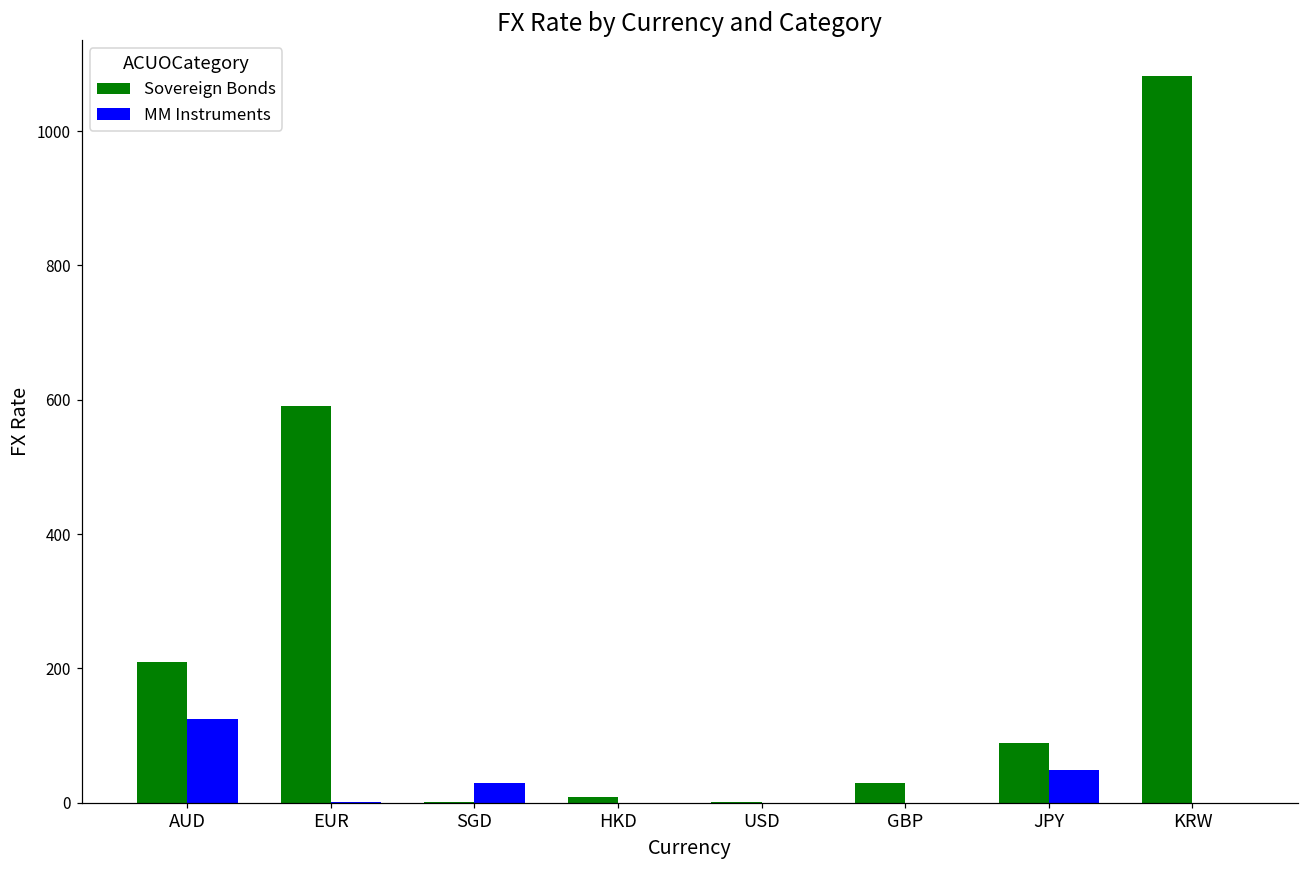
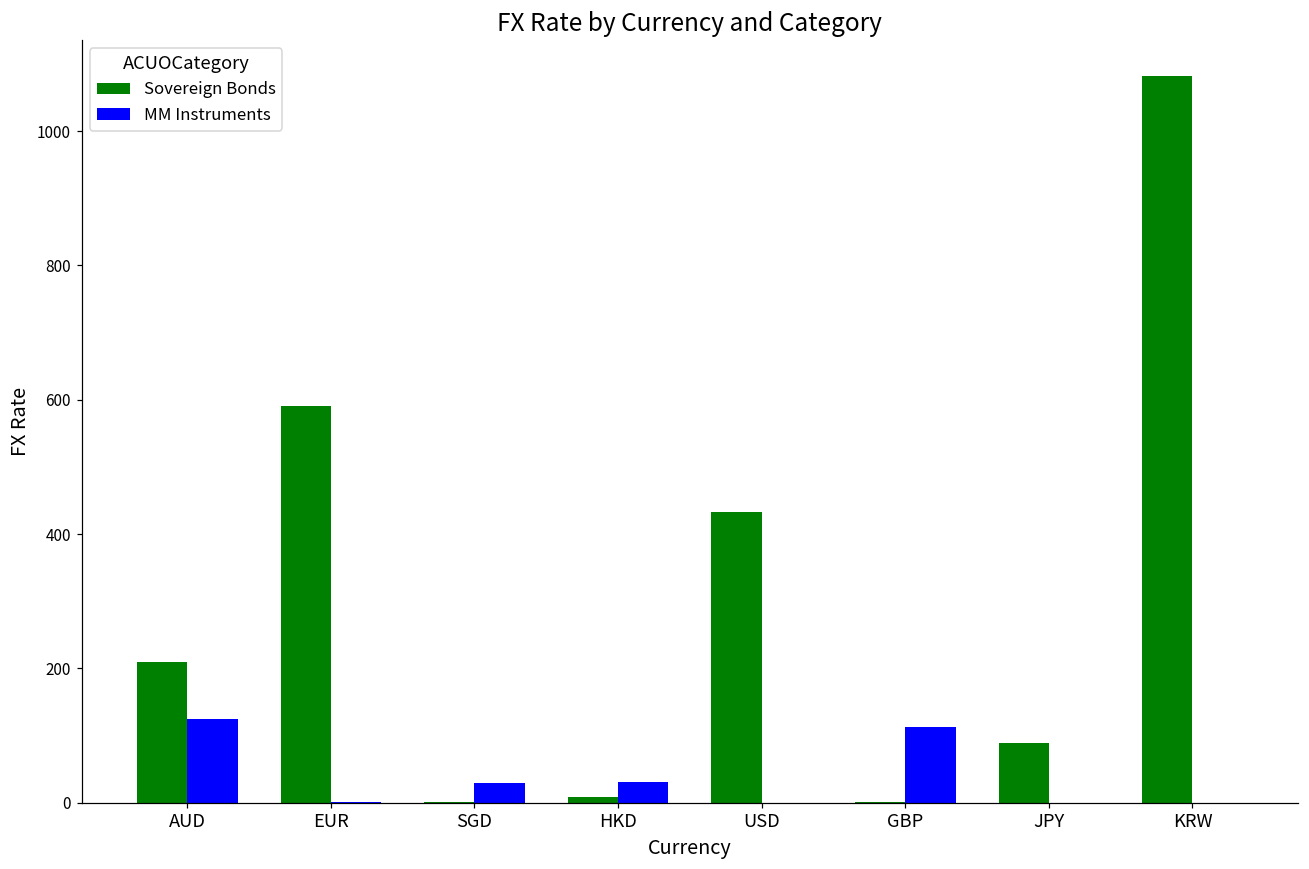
MM Instruments, HKD: 0 -> 30
Sovereign Bonds, USD: 0 -> 430
Sovereign Bonds, GBP: 30 -> 0
MM Instruments, GBP: 0 -> 110
MM Instruments, JPY: 50 -> 0
